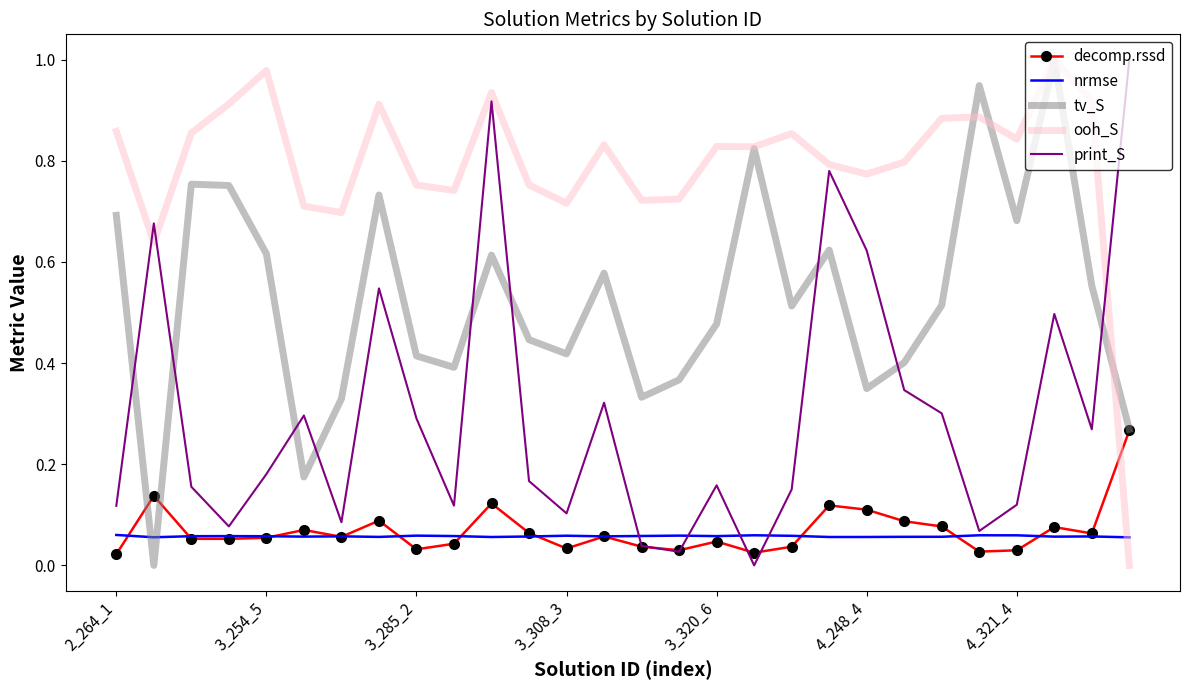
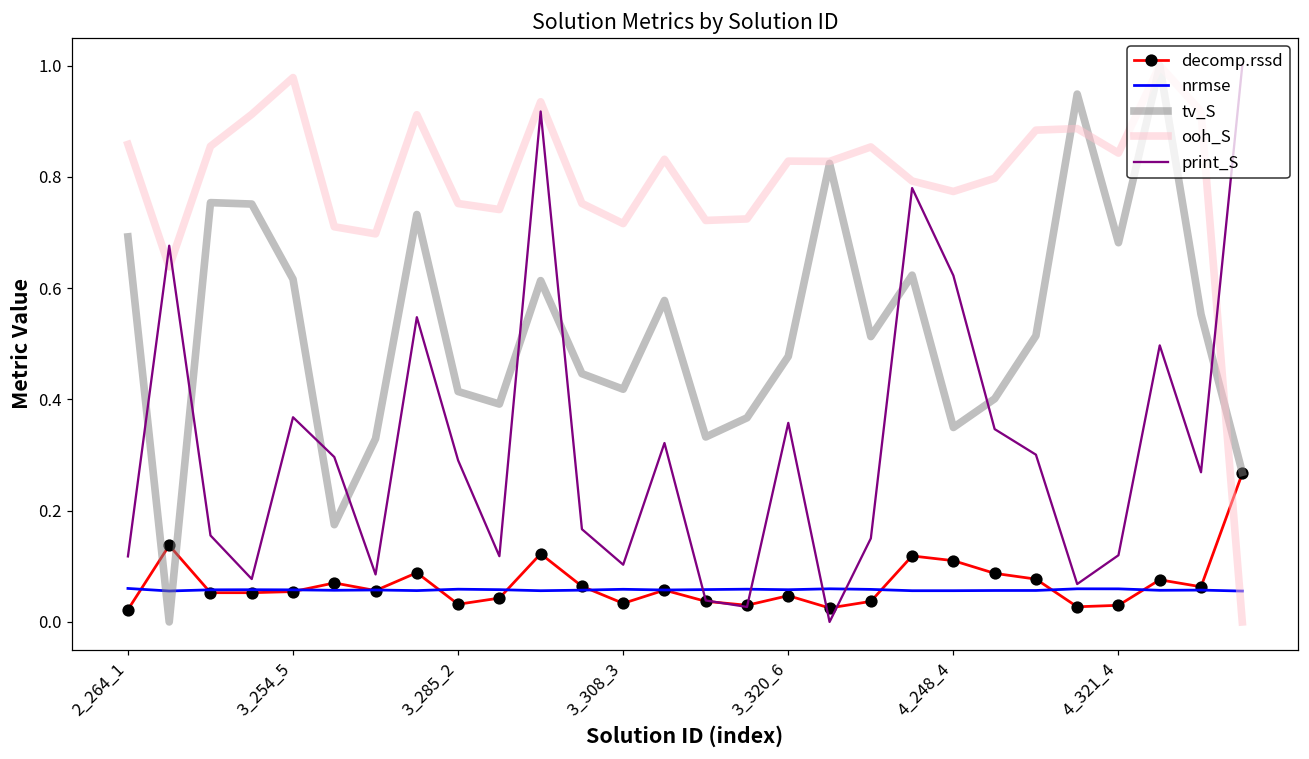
print_S, 3_254_5: 0.18 -> 0.37
print_S, 3_320_6: 0.16 -> 0.36
